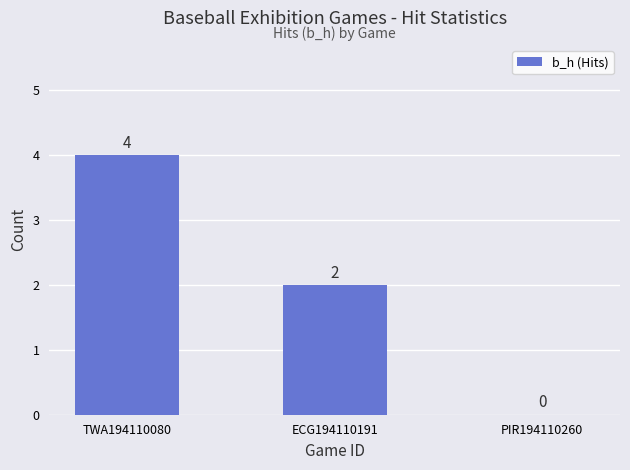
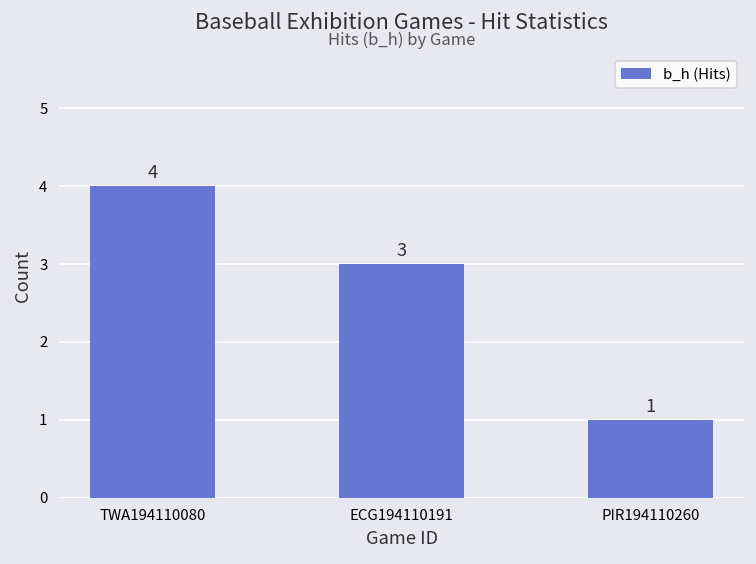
ECG194110191: 2 -> 3
PIR194110260: 0 -> 1
